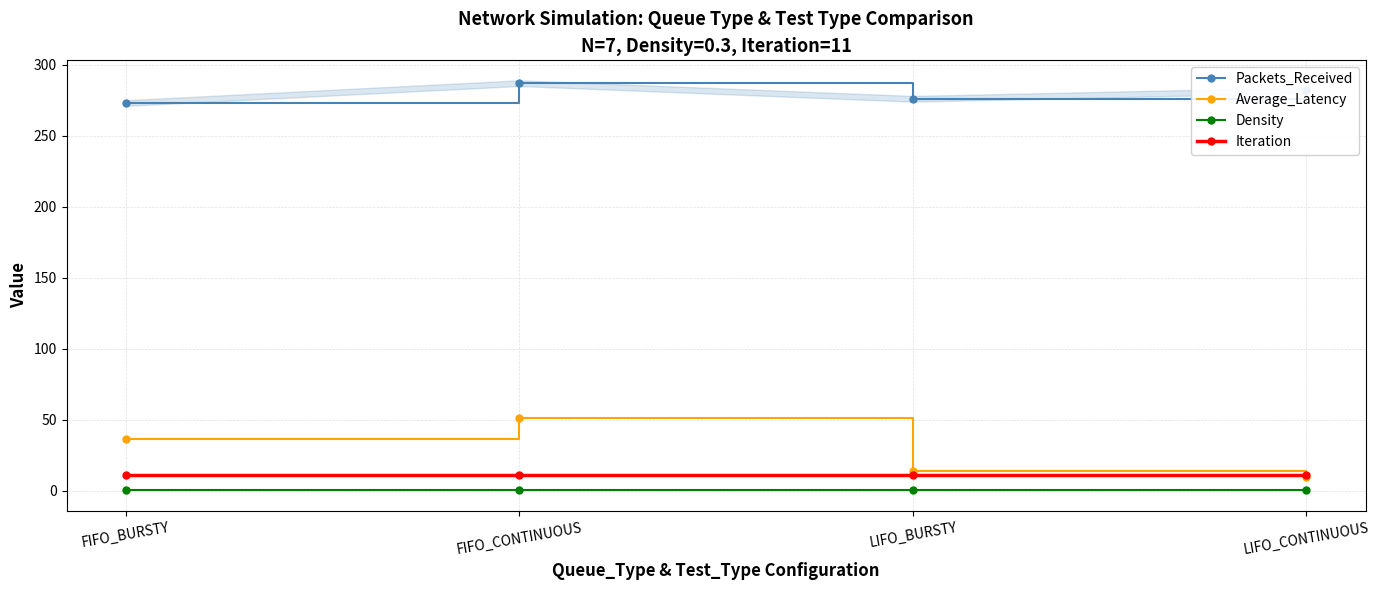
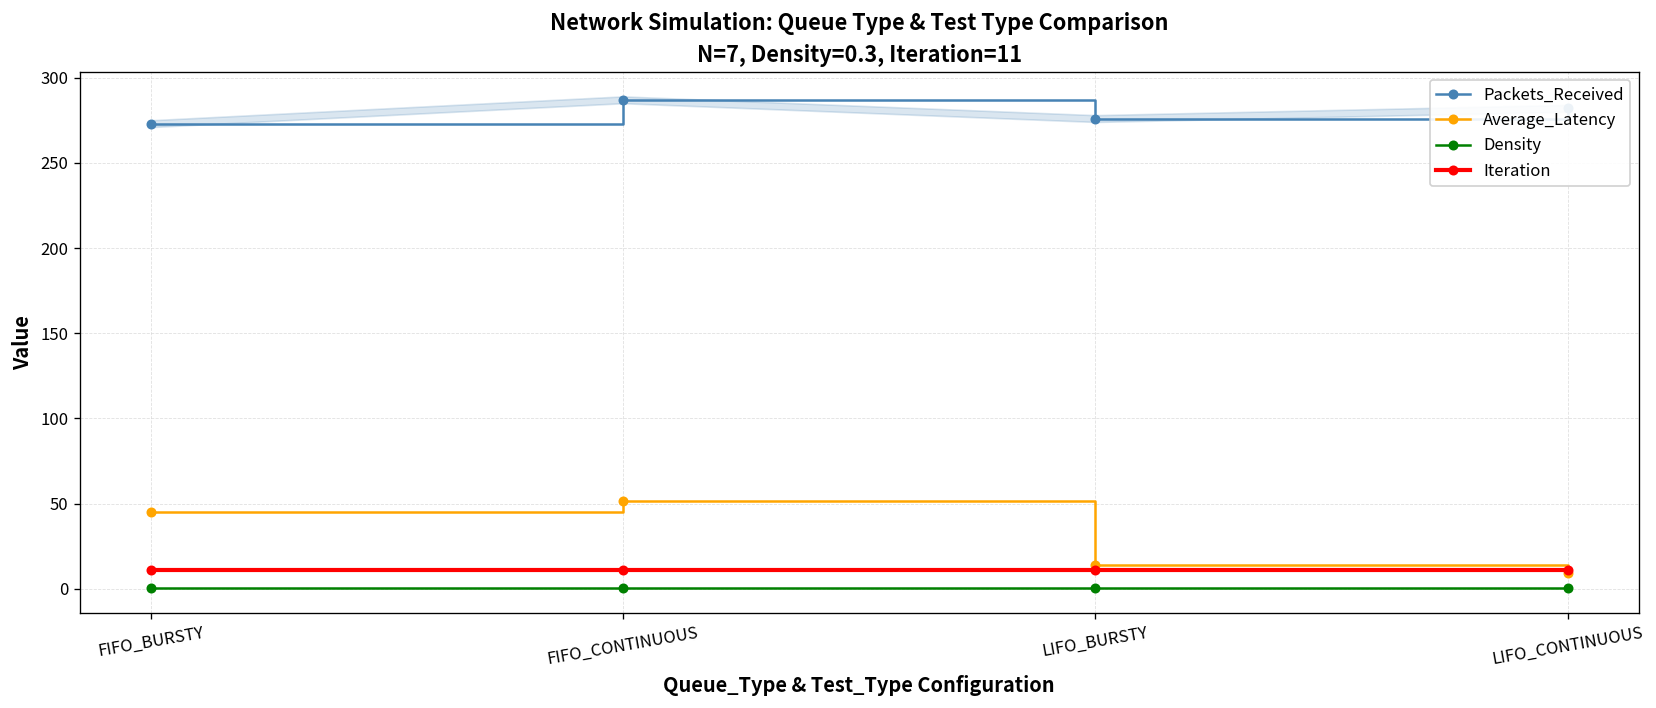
Average_Latency, FIFO_BURSTY: 37 -> 45
